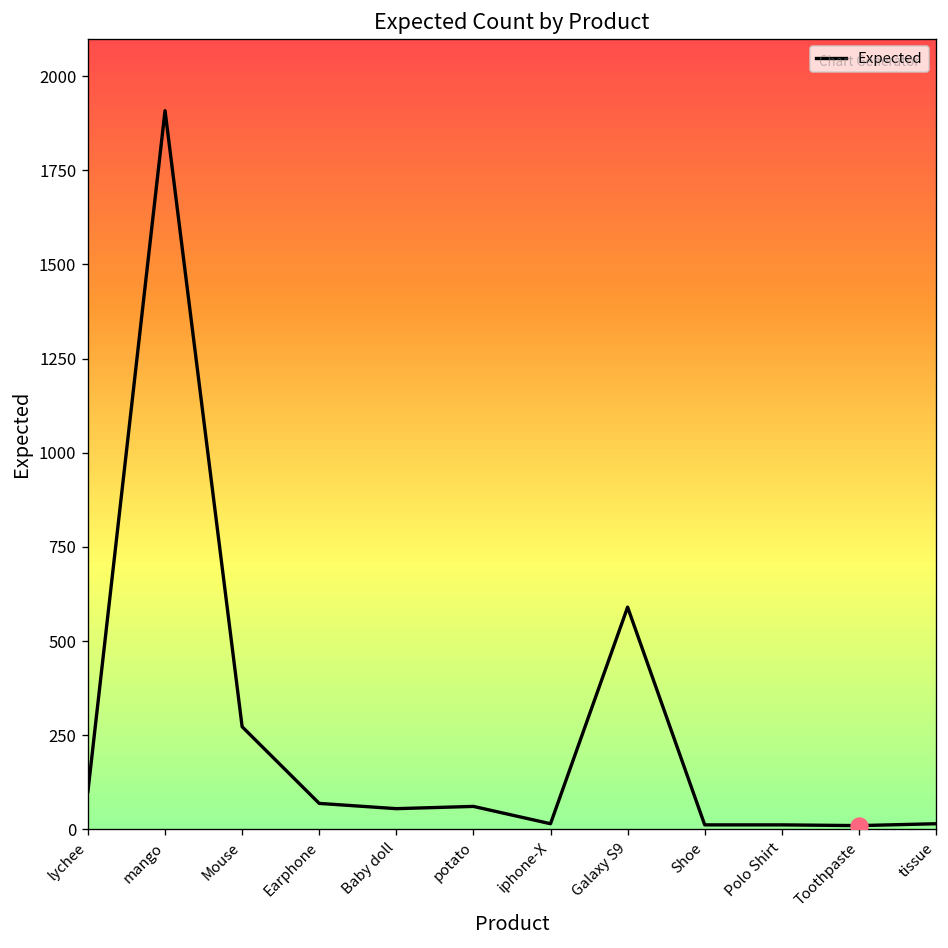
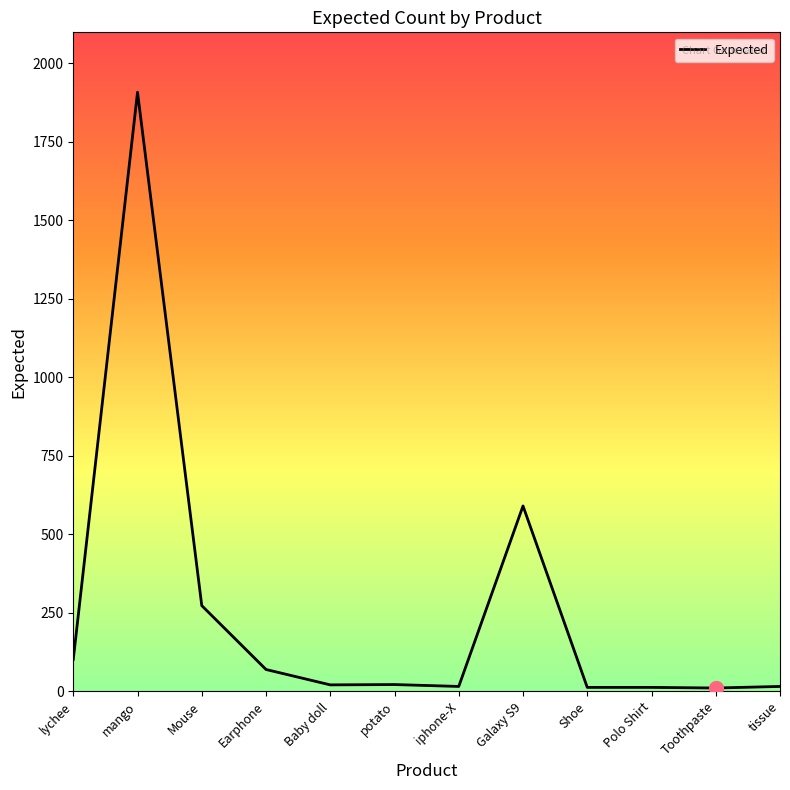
Expected, Baby doll: 60 -> 20
Expected, potato: 60 -> 20
